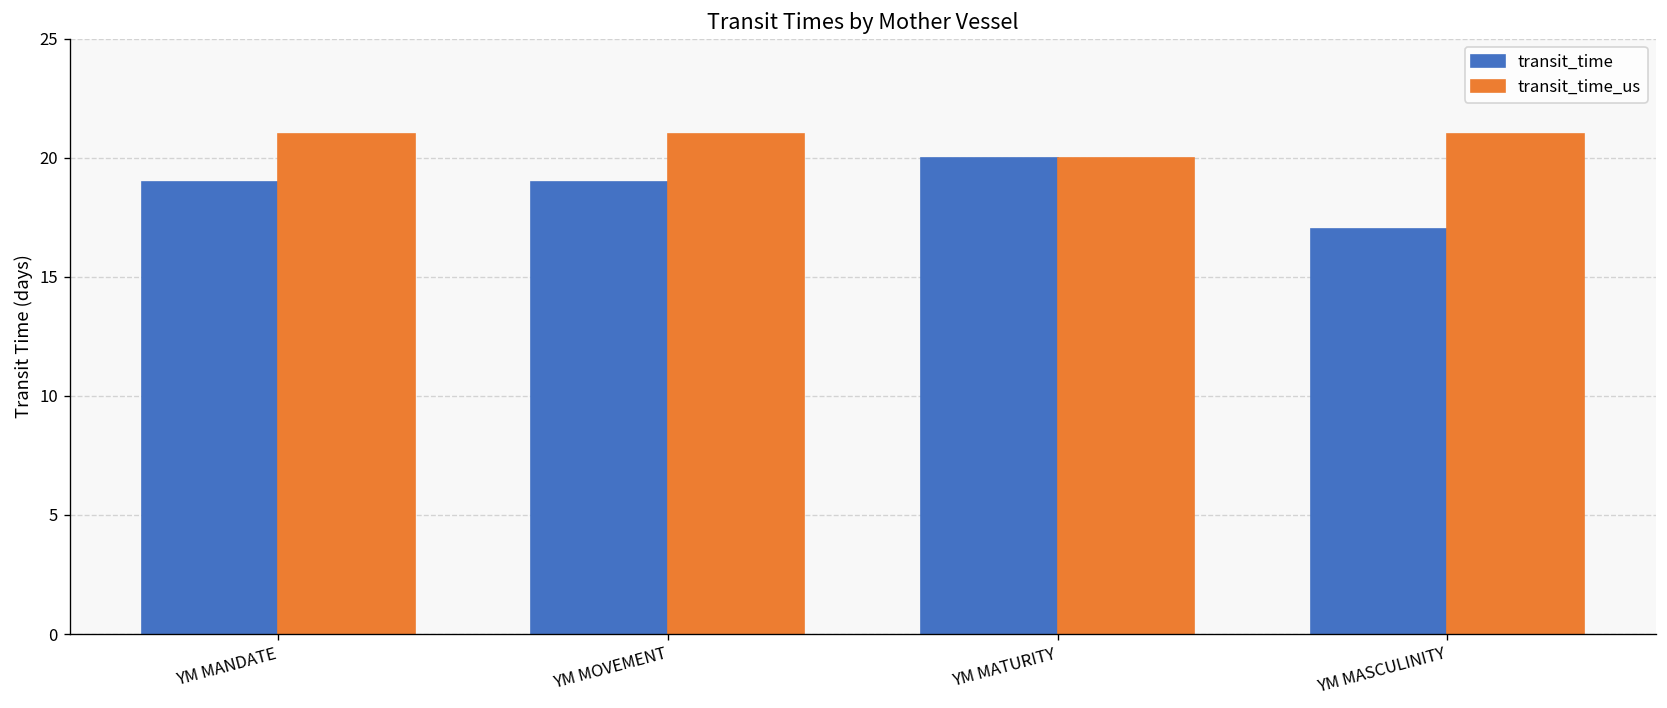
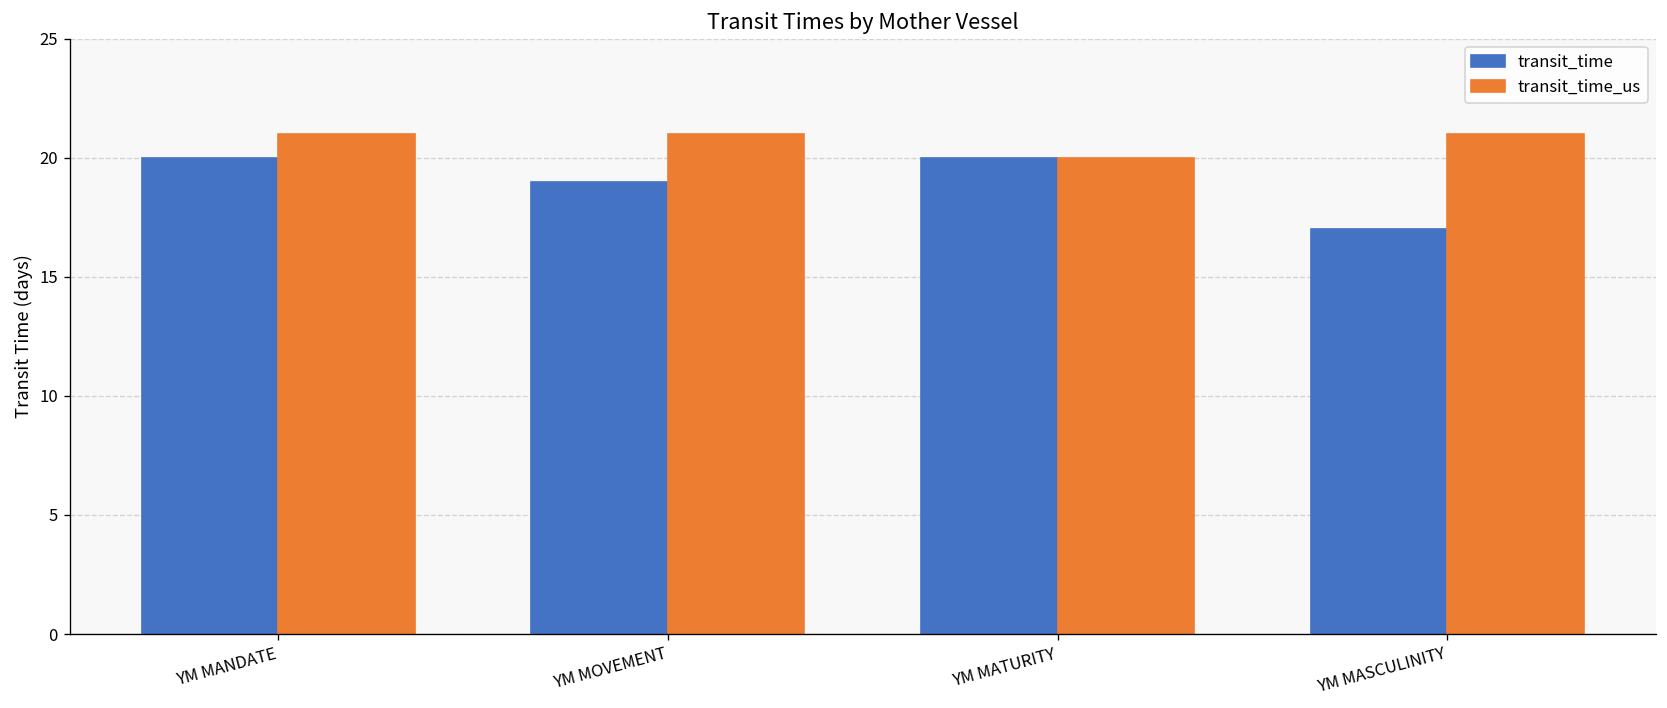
transit_time, YM MANDATE: 19 -> 20
